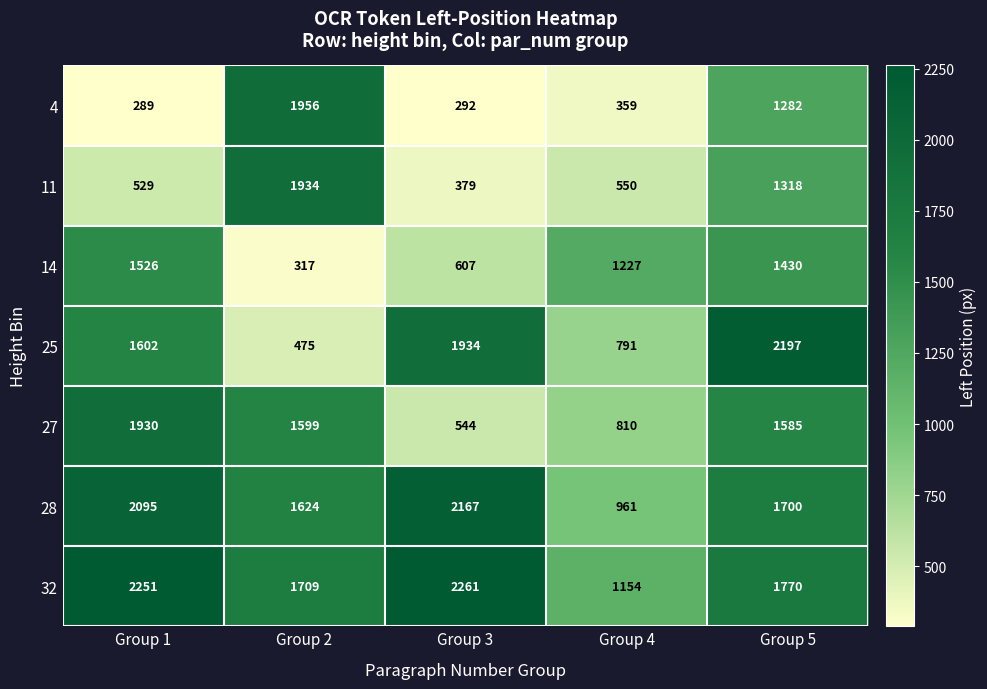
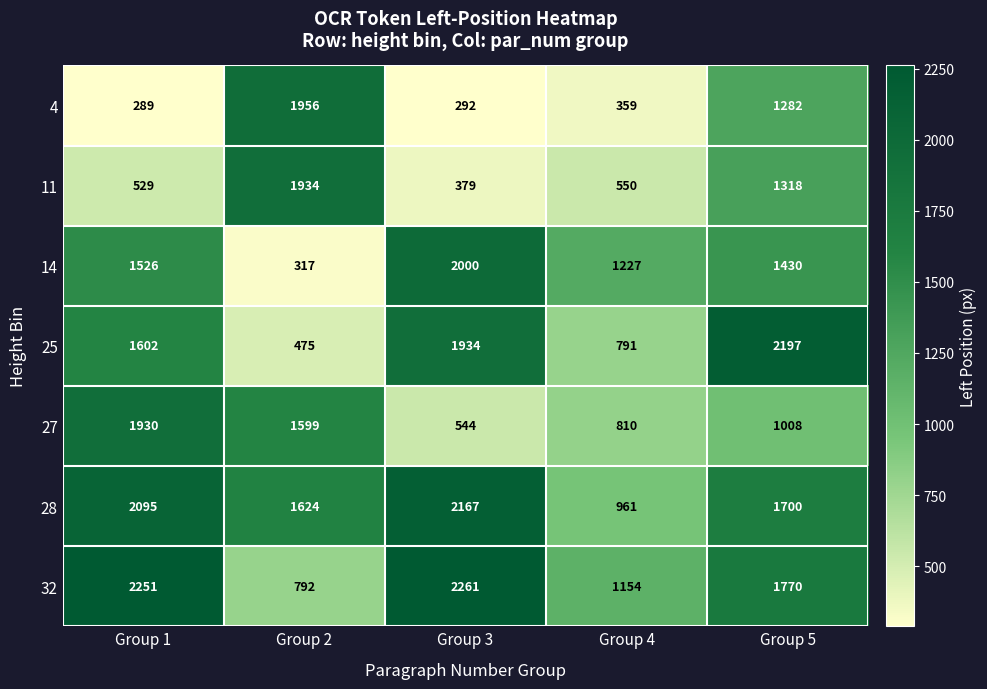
14, Group 3: 607 -> 2000
27, Group 5: 1585 -> 1008
32, Group 2: 1709 -> 792
